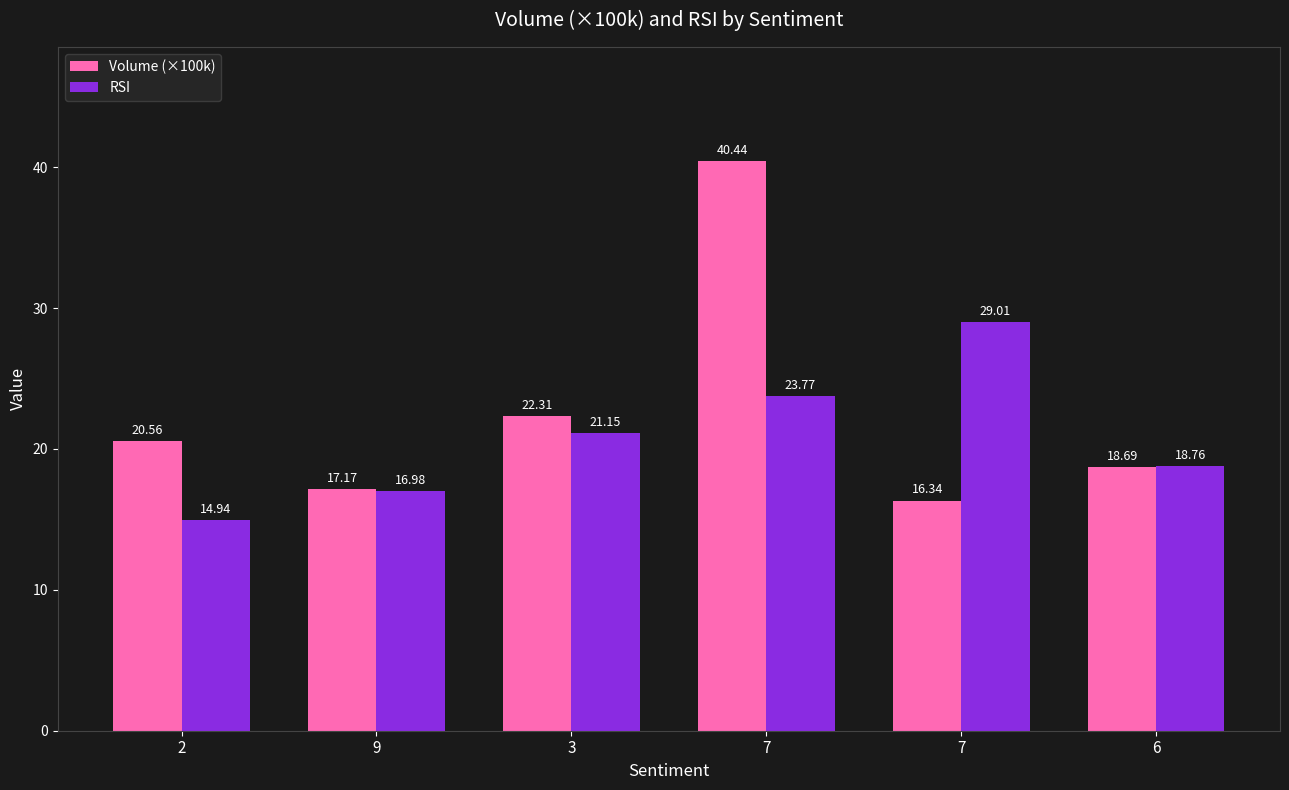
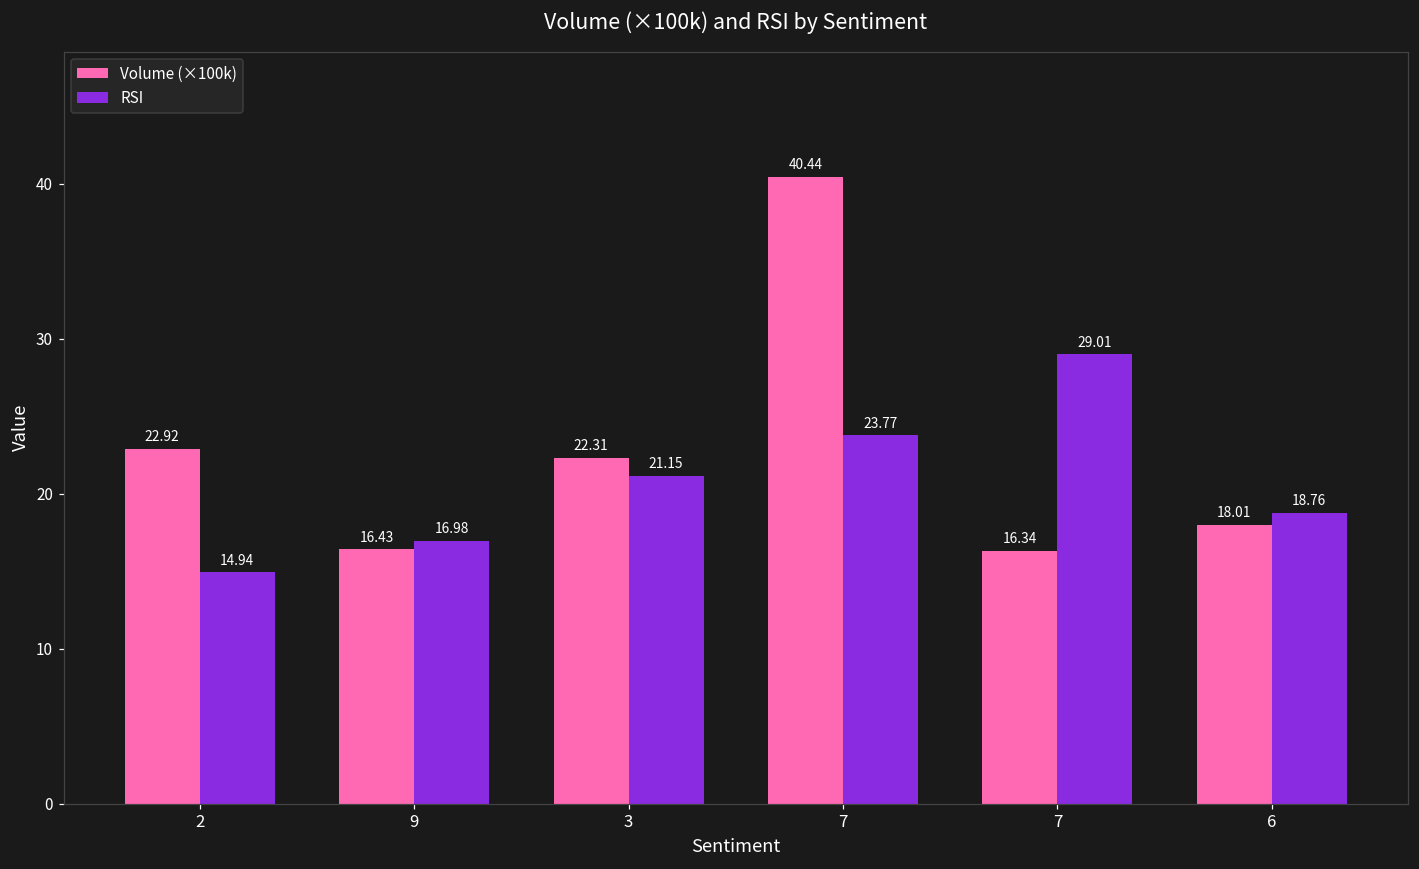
Volume (×100k), 2: 20.56 -> 22.92
Volume (×100k), 9: 17.17 -> 16.43
Volume (×100k), 6: 18.69 -> 18.01
